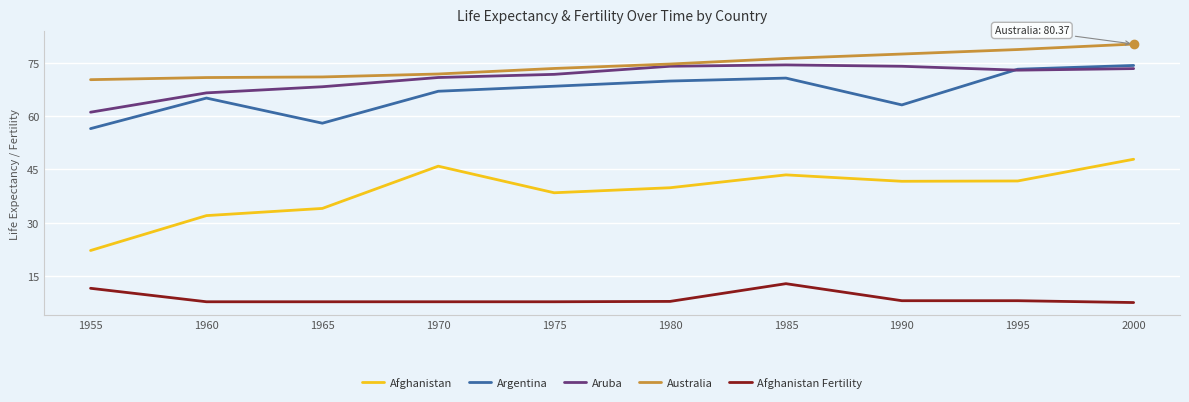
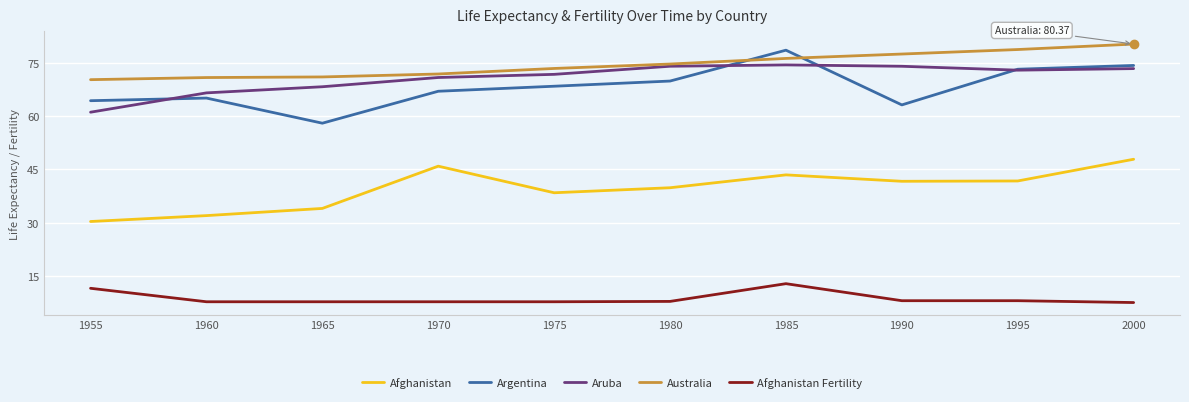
Afghanistan, 1955: 22 -> 30
Argentina, 1955: 57 -> 64
Argentina, 1985: 71 -> 79
